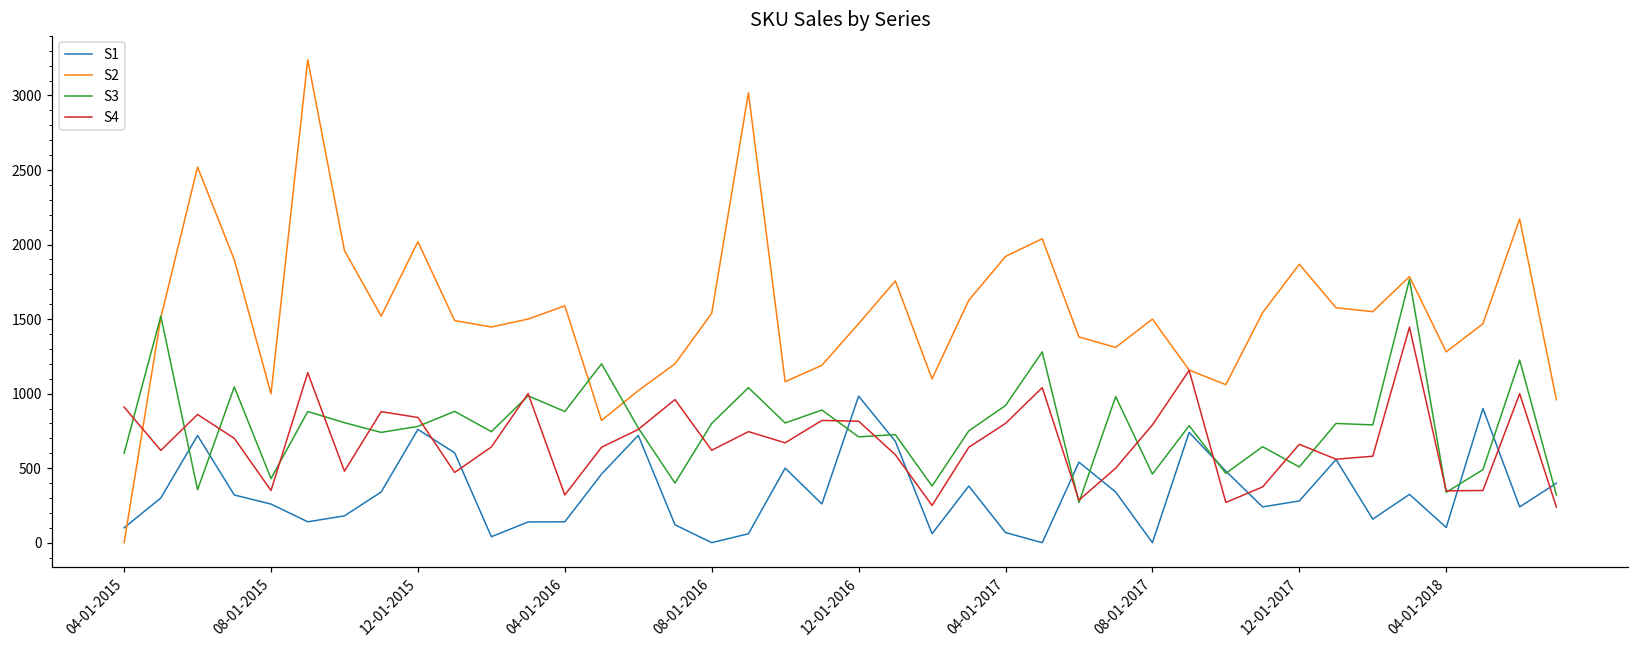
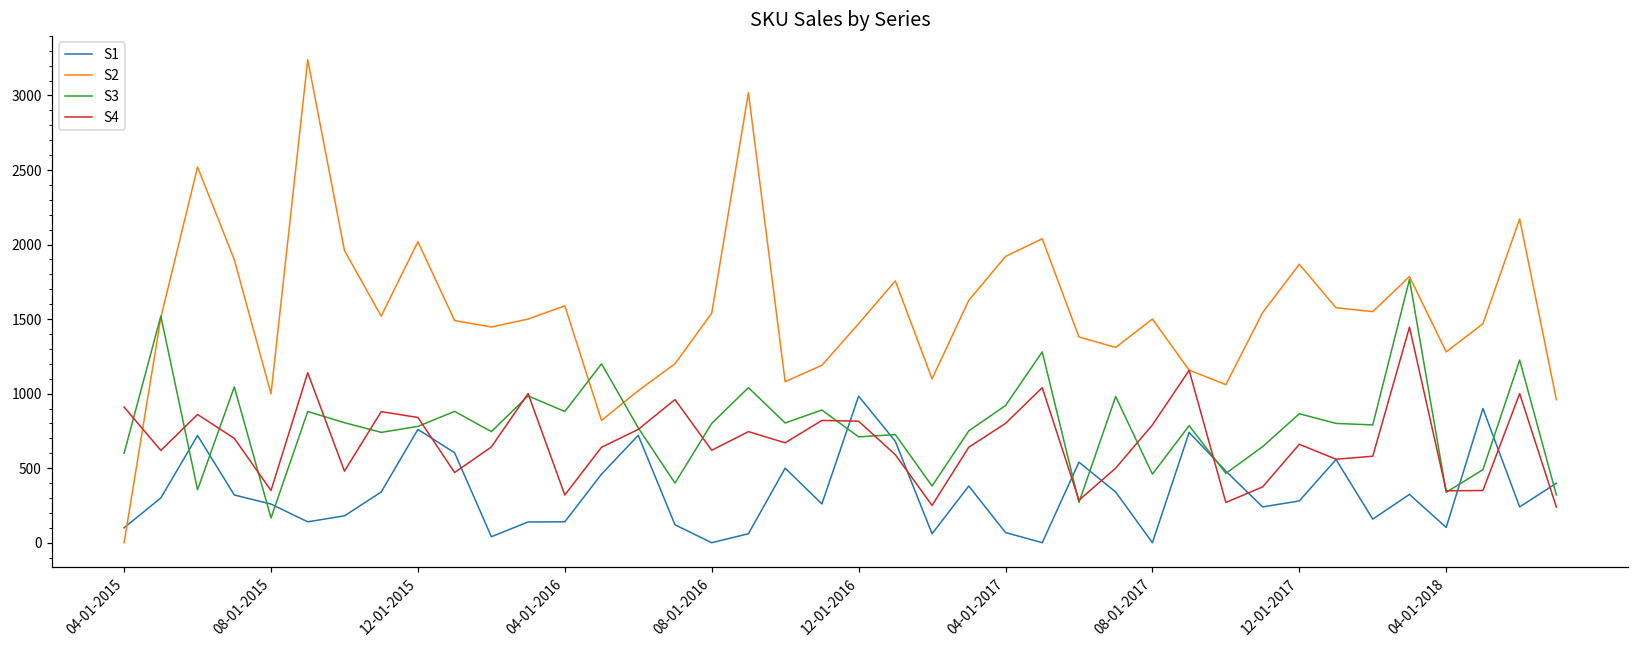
S3, 08-01-2015: 430 -> 170
S3, 12-01-2017: 510 -> 870
